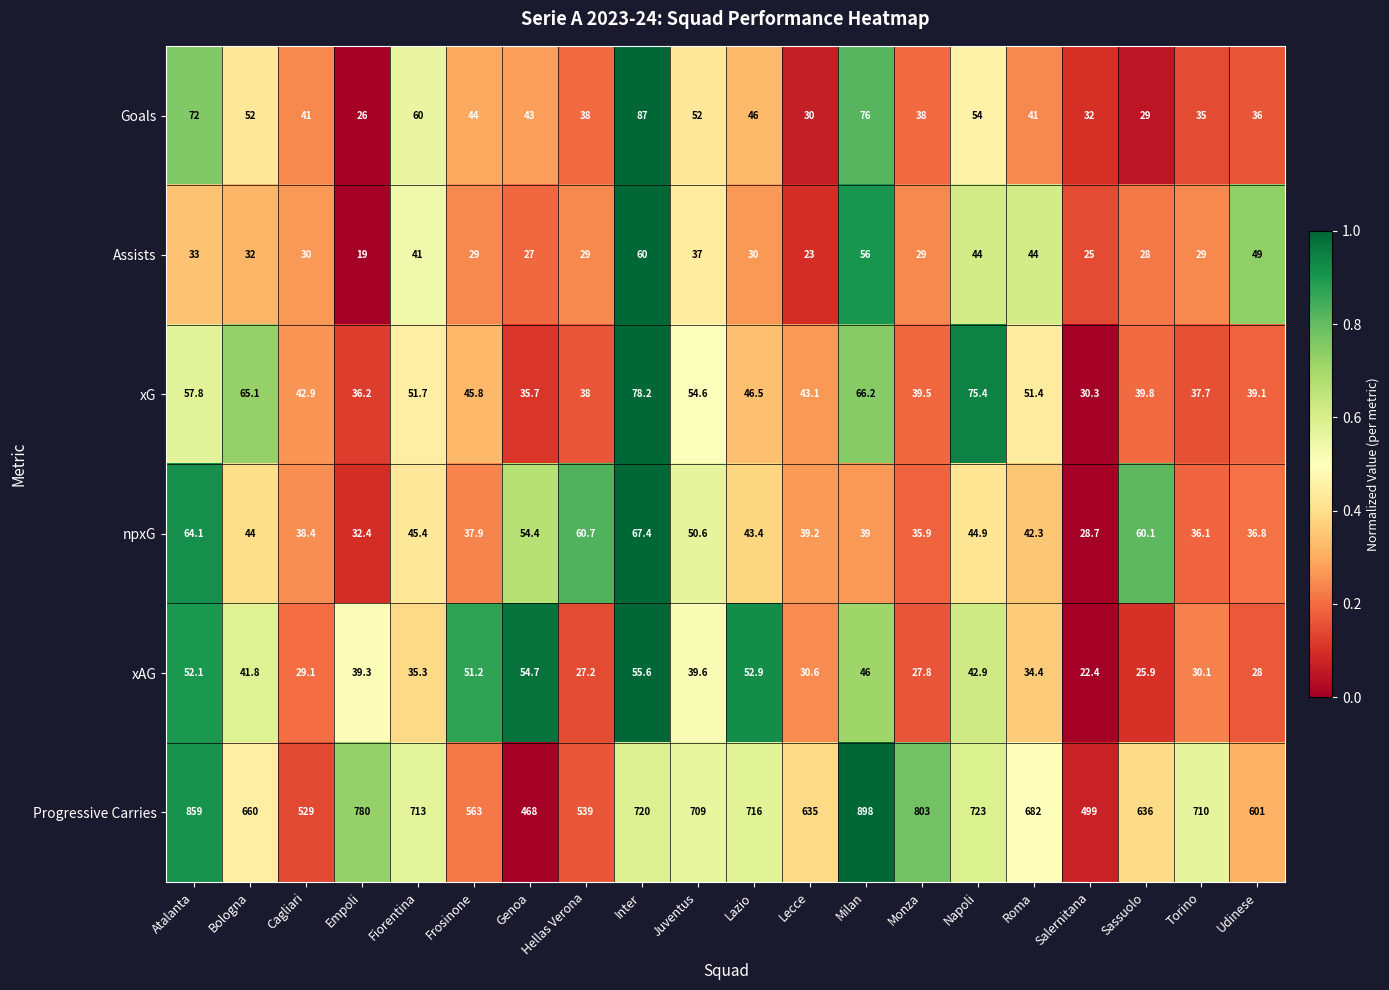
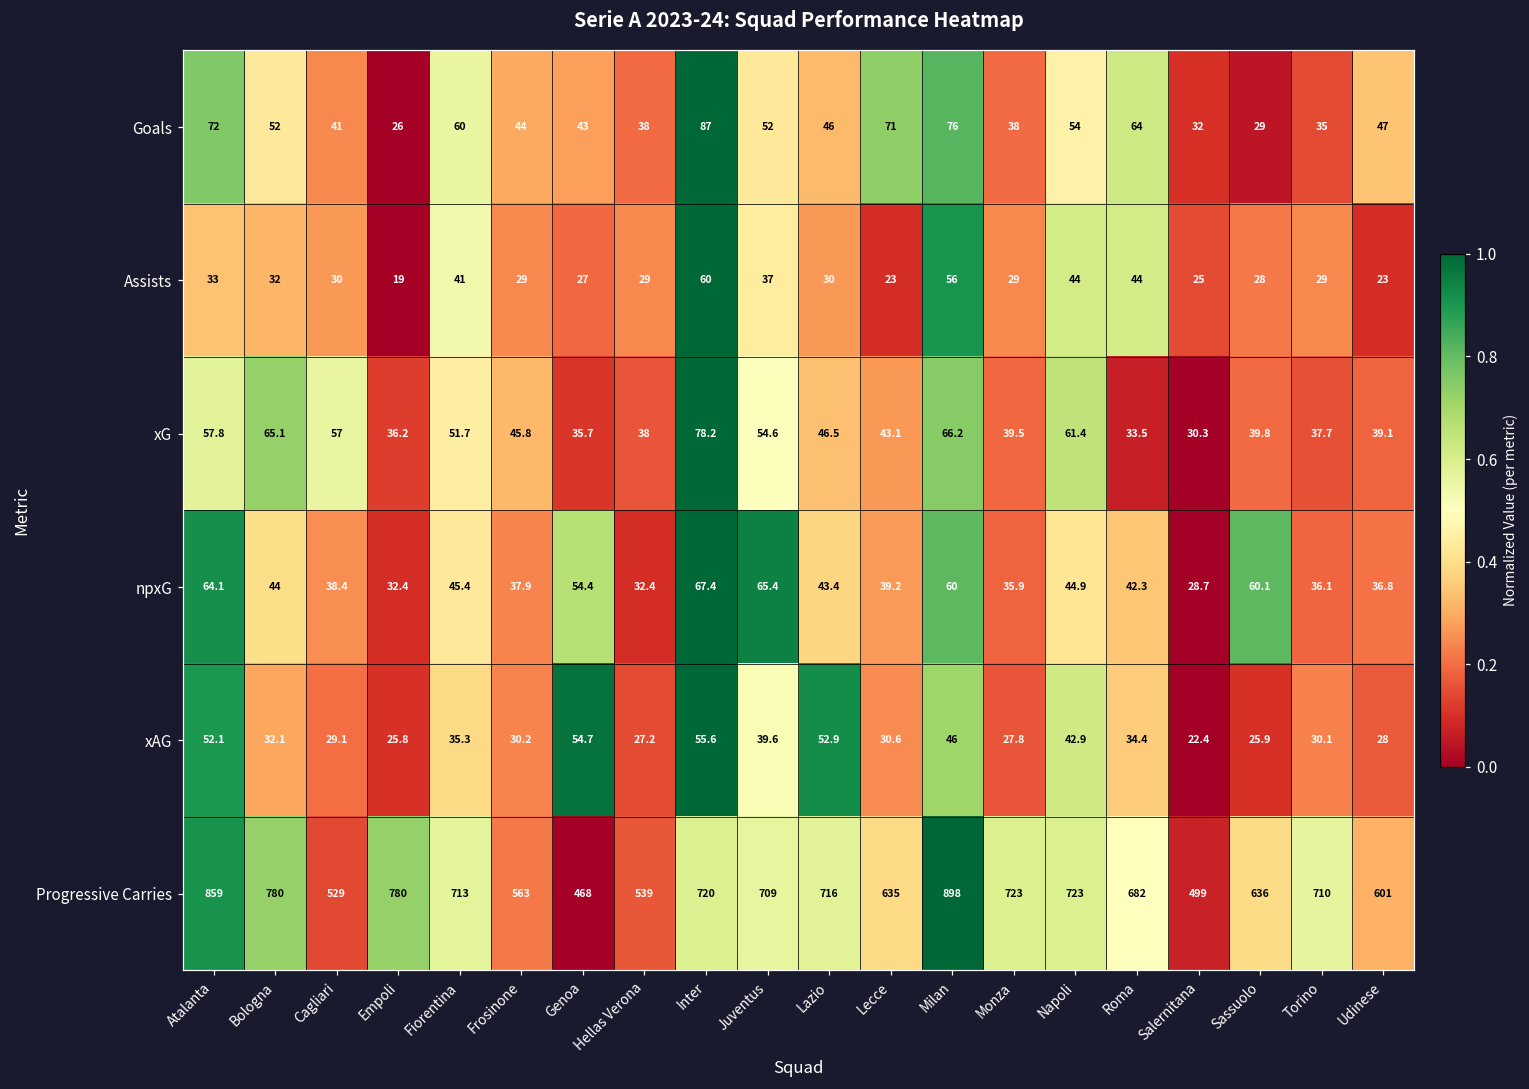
Goals, Lecce: 30 -> 71
Goals, Roma: 41 -> 64
Goals, Udinese: 36 -> 47
Assists, Udinese: 49 -> 23
xG, Cagliari: 42.9 -> 57
xG, Napoli: 75.4 -> 61.4
xG, Roma: 51.4 -> 33.5
npxG, Hellas Verona: 60.7 -> 32.4
npxG, Juventus: 50.6 -> 65.4
npxG, Milan: 39 -> 60
xAG, Bologna: 41.8 -> 32.1
xAG, Empoli: 39.3 -> 25.8
xAG, Frosinone: 51.2 -> 30.2
Progressive Carries, Bologna: 660 -> 780
Progressive Carries, Monza: 803 -> 723
